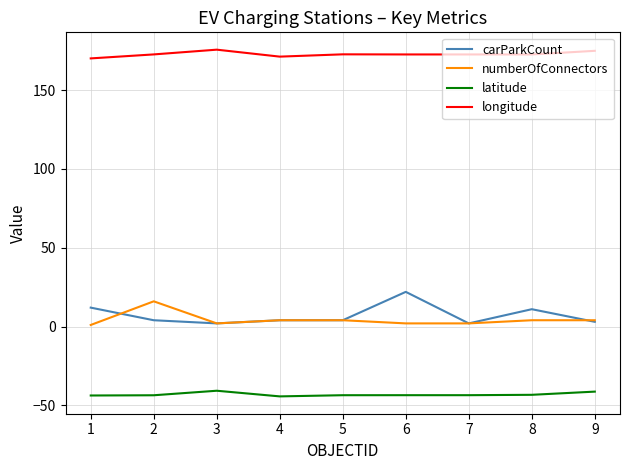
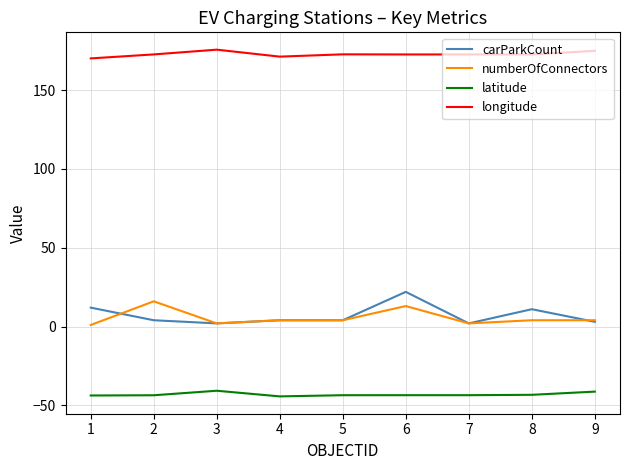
numberOfConnectors, 6: 2 -> 13
